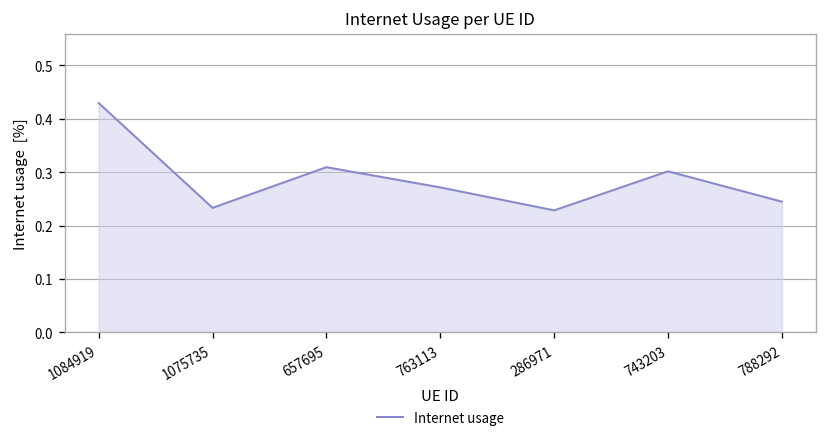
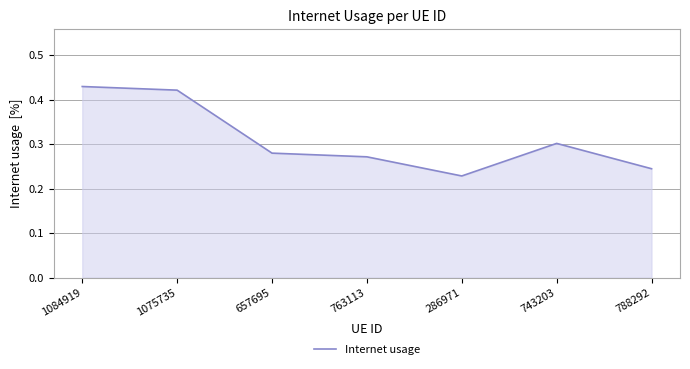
1075735: 0.23 -> 0.42
657695: 0.31 -> 0.28
